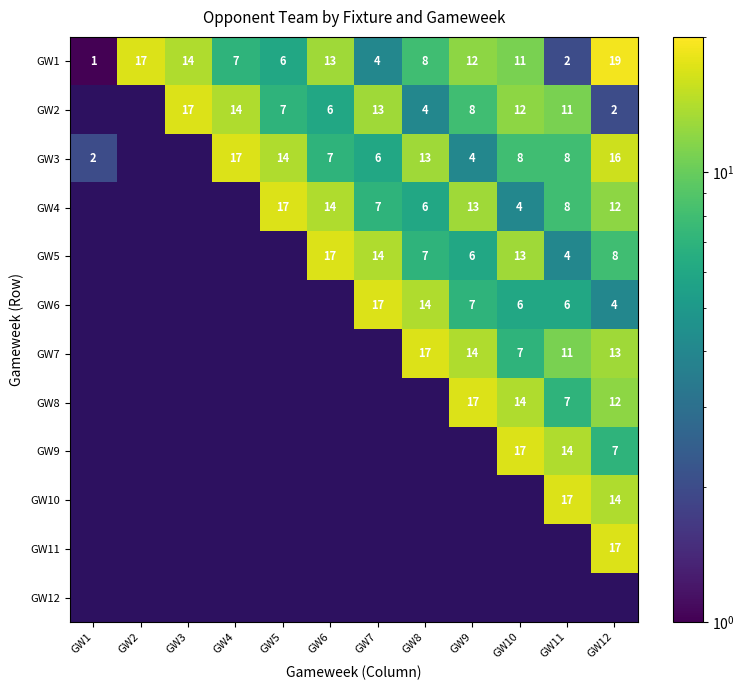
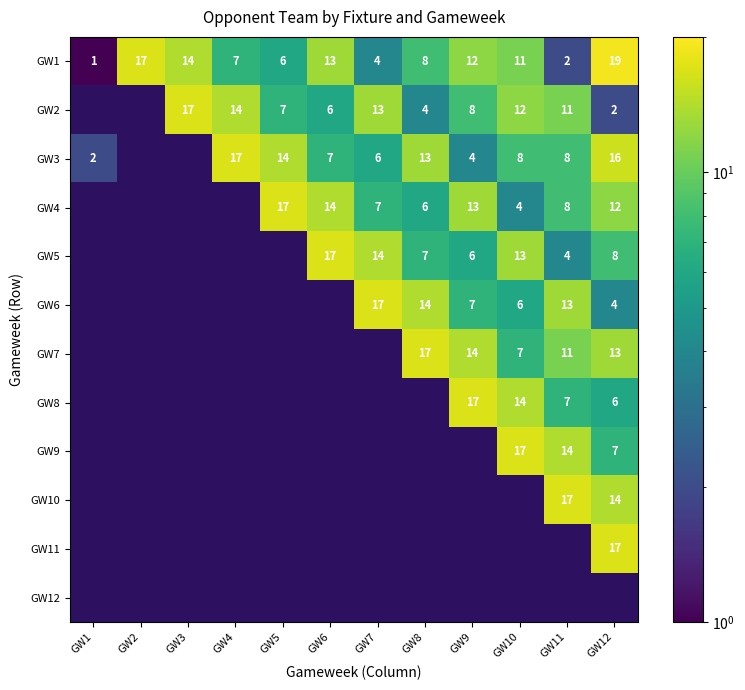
GW6, GW11: 6 -> 13
GW8, GW12: 12 -> 6
